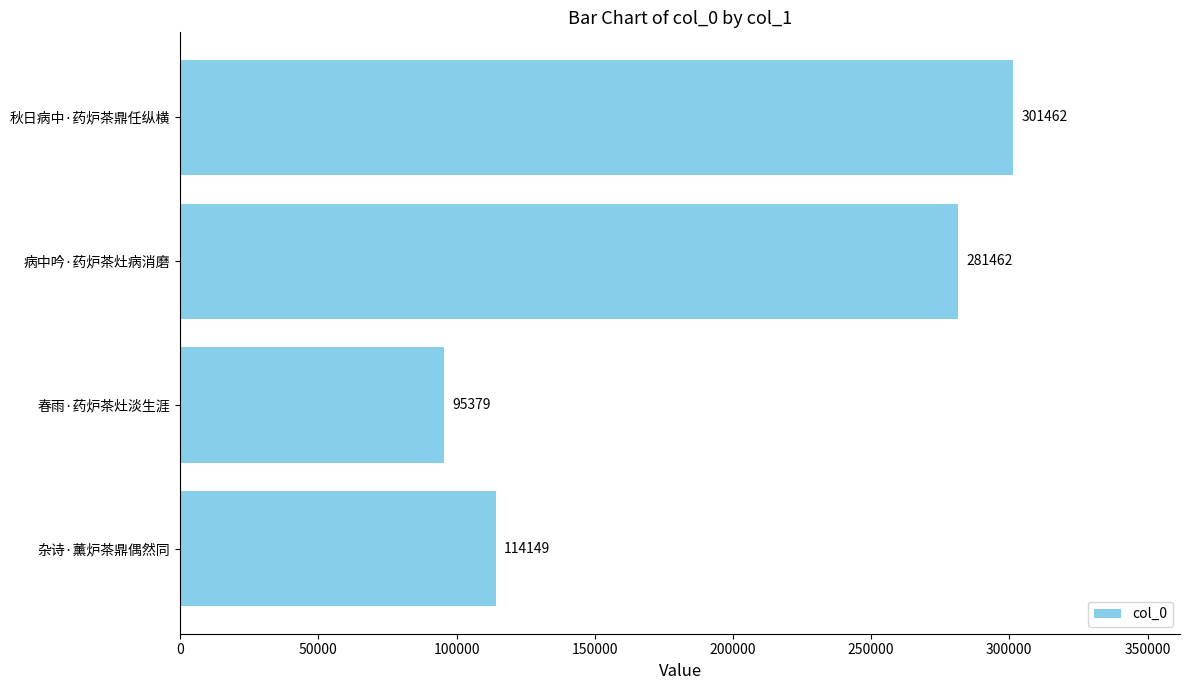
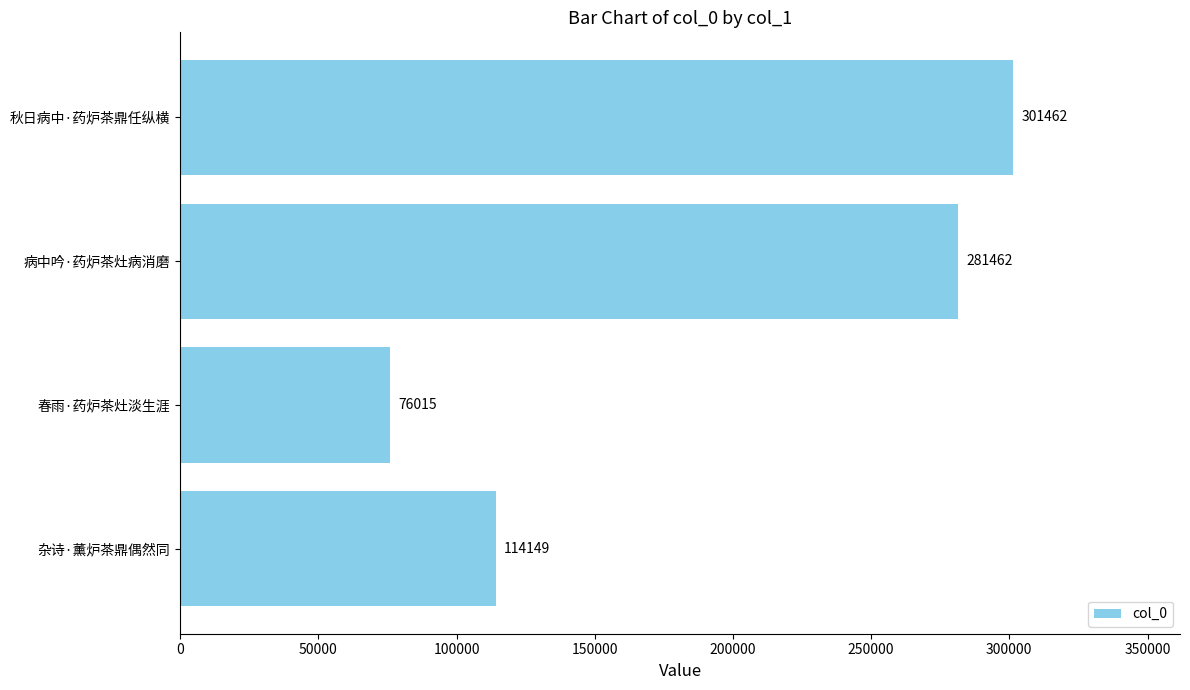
春雨·药炉茶灶淡生涯: 95379 -> 76015
